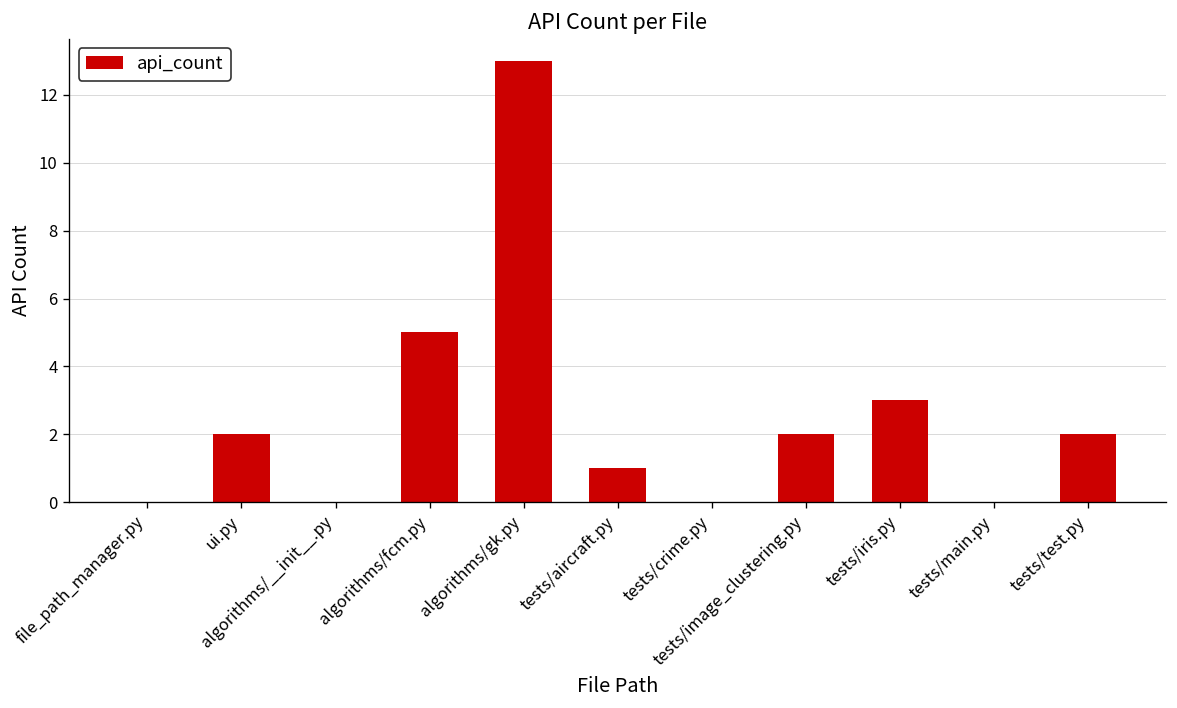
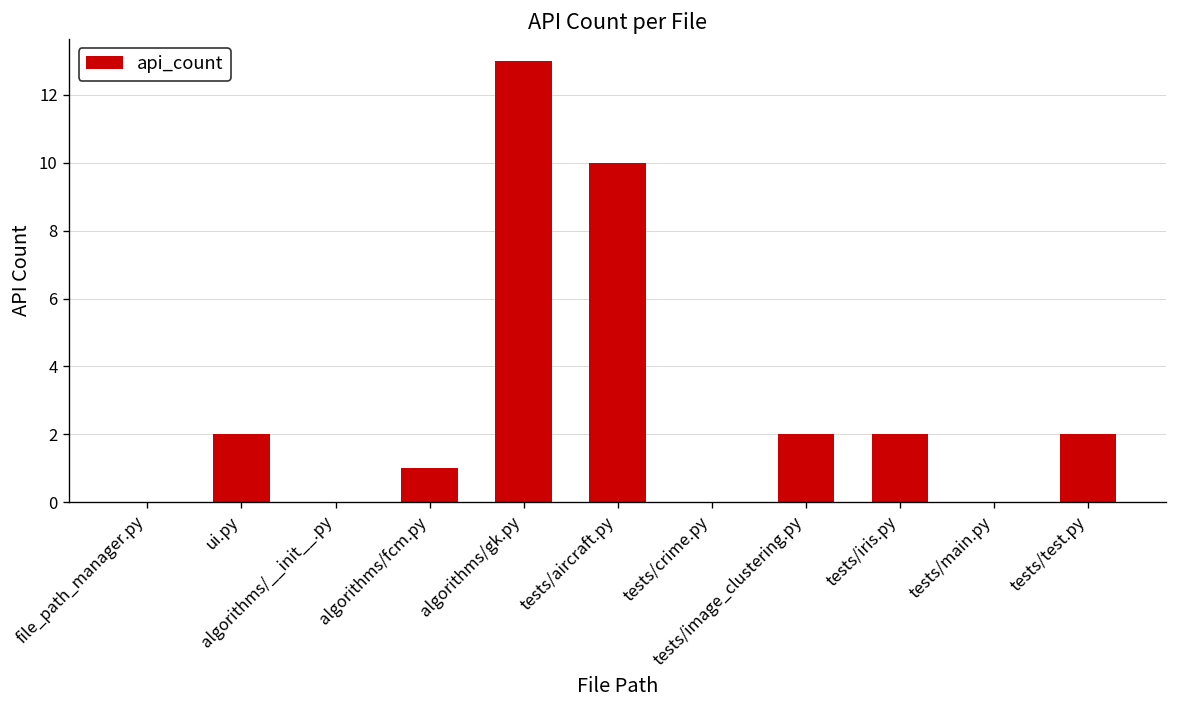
algorithms/fcm.py: 5 -> 1
tests/aircraft.py: 1 -> 10
tests/iris.py: 3 -> 2
